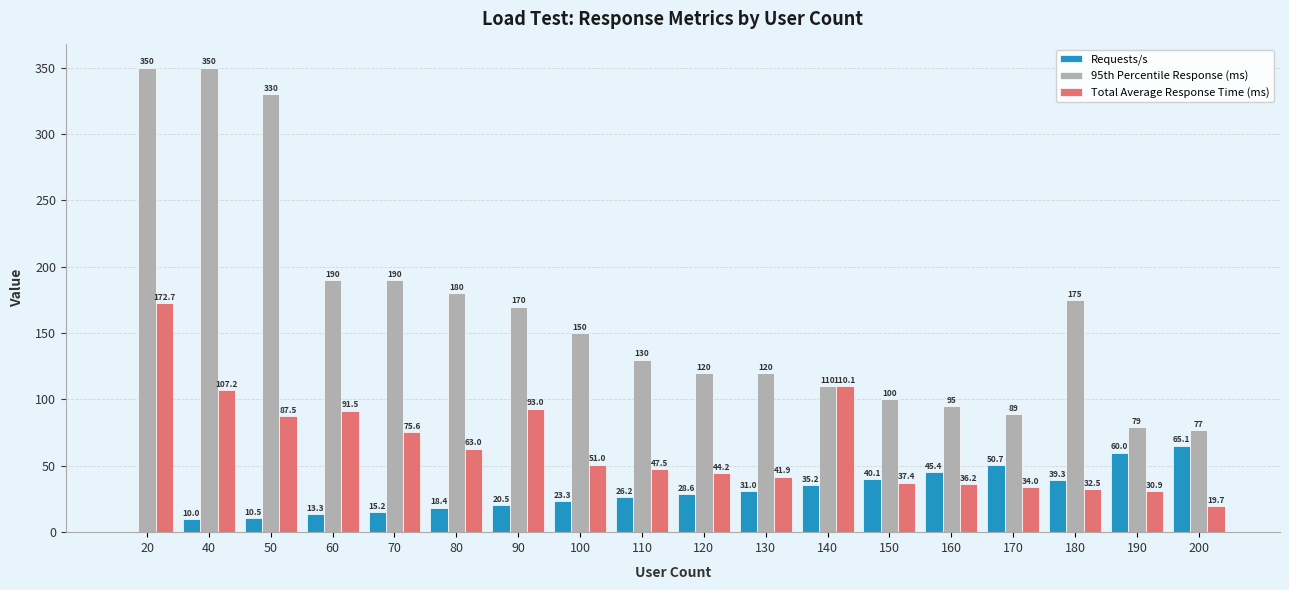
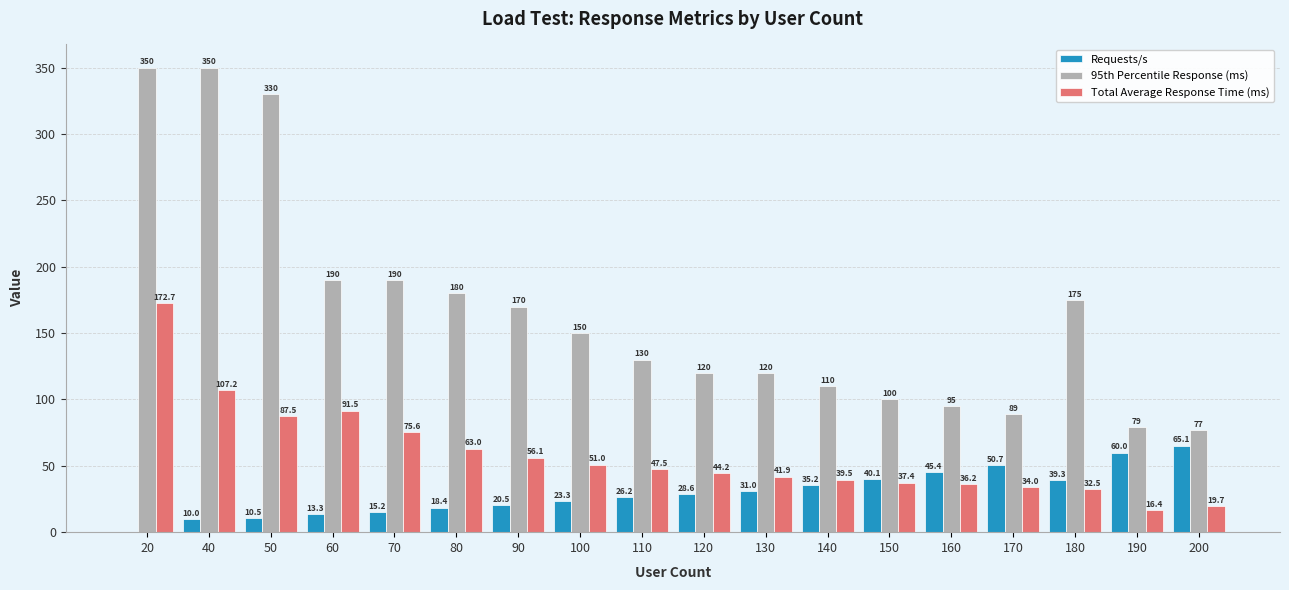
Total Average Response Time (ms), 90: 93.0 -> 56.1
Total Average Response Time (ms), 140: 110.1 -> 39.5
Total Average Response Time (ms), 190: 30.9 -> 16.4
